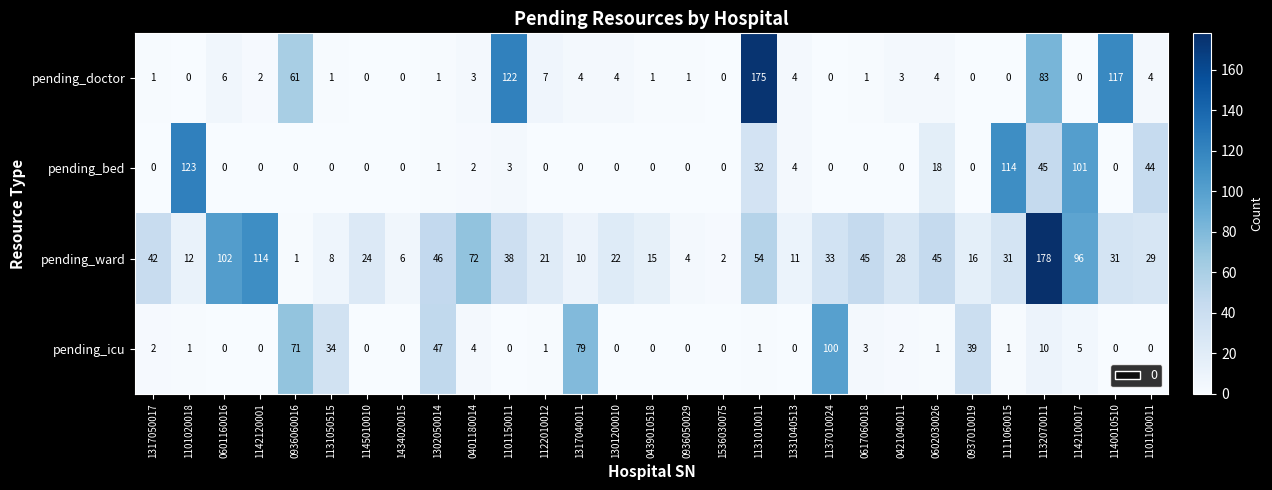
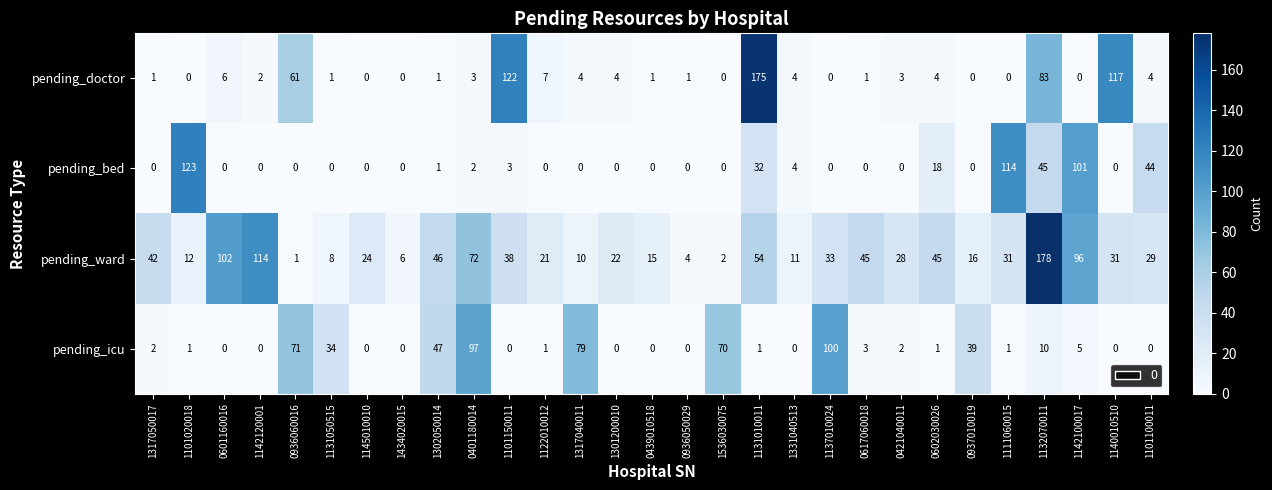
pending_icu, 0401180014: 4 -> 97
pending_icu, 1536030075: 0 -> 70
